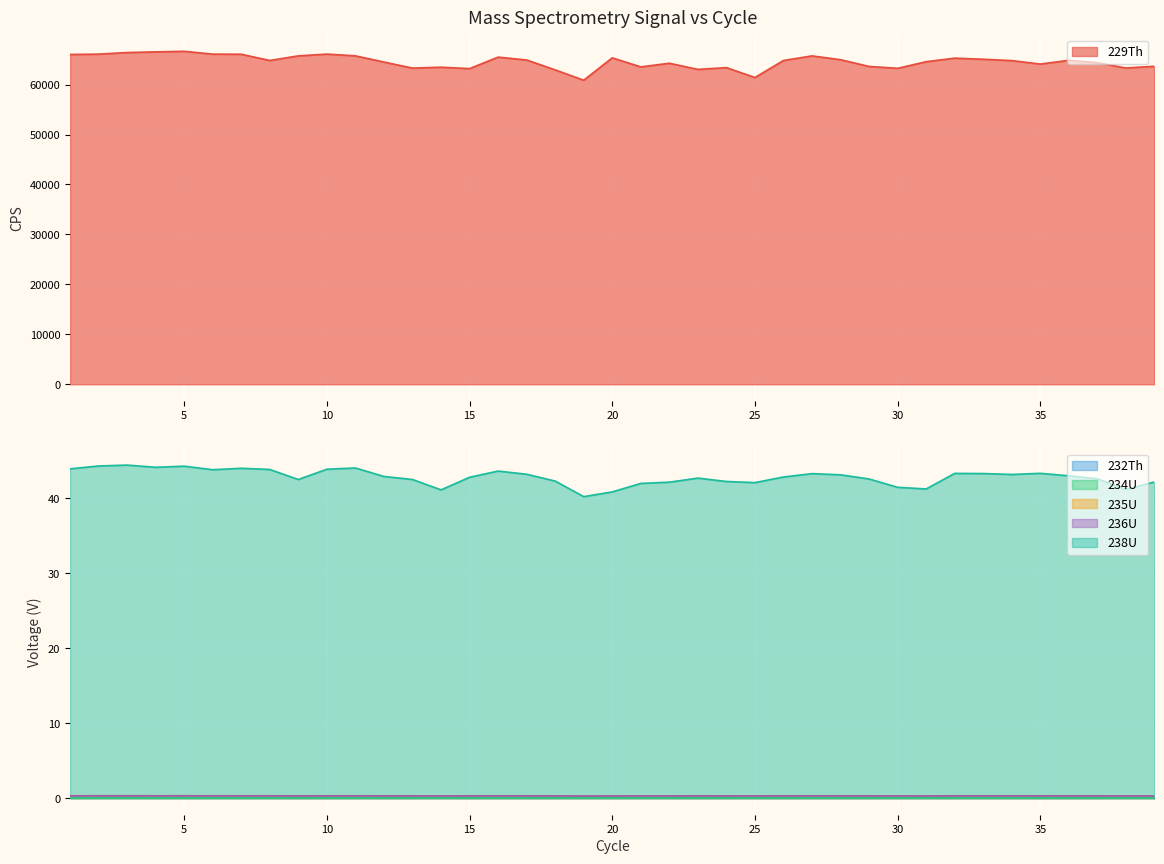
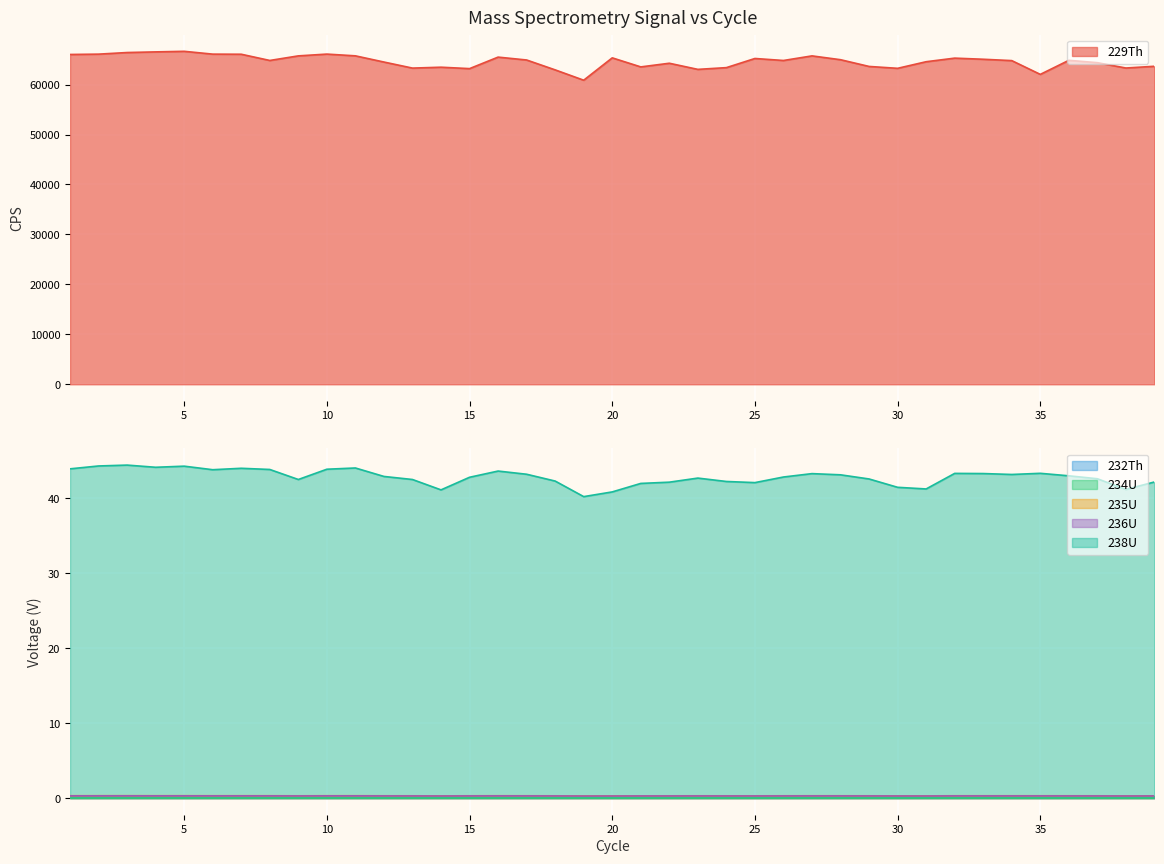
Mass Spectrometry Signal vs Cycle, 25: 61000 -> 65000
Mass Spectrometry Signal vs Cycle, 35: 64000 -> 62000
